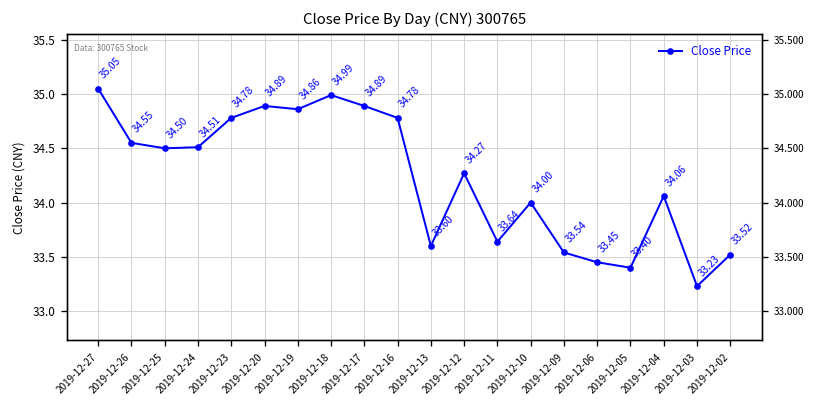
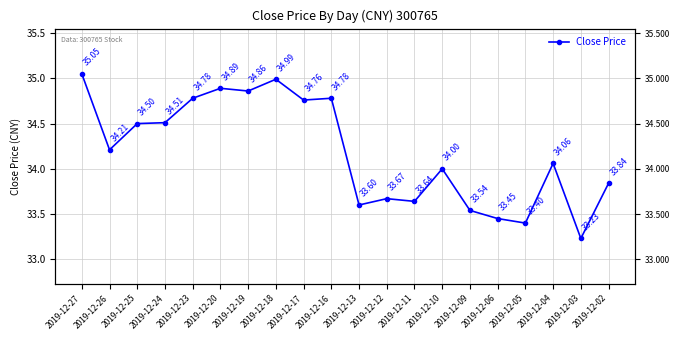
2019-12-26: 34.55 -> 34.21
2019-12-17: 34.89 -> 34.76
2019-12-12: 34.27 -> 33.67
2019-12-02: 33.52 -> 33.84
